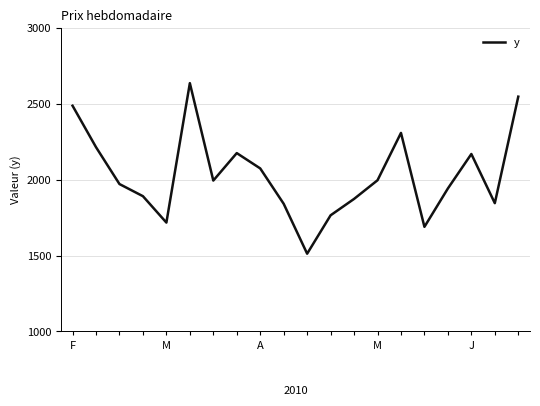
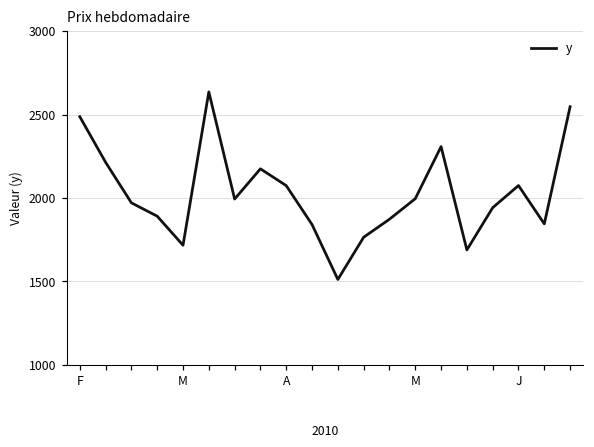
J: 2170 -> 2070
